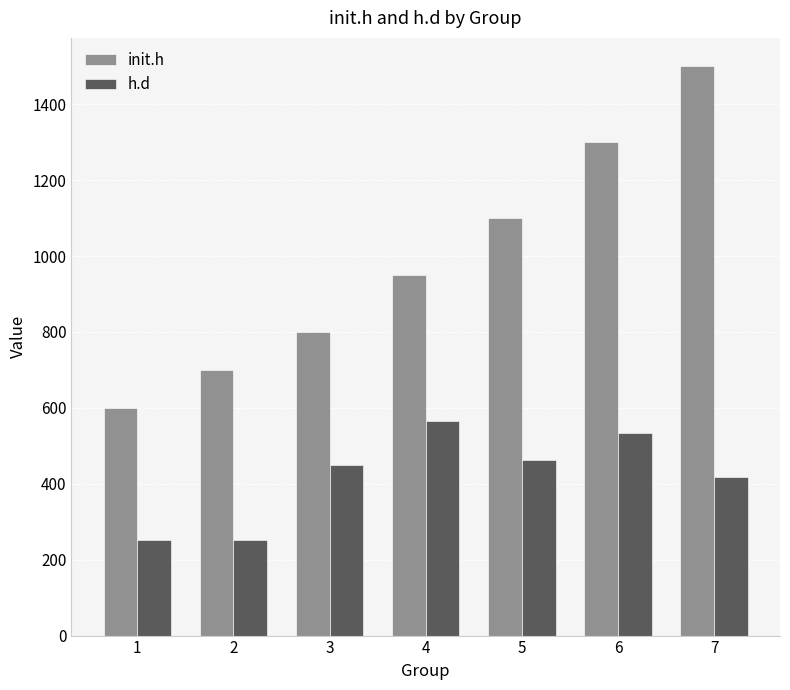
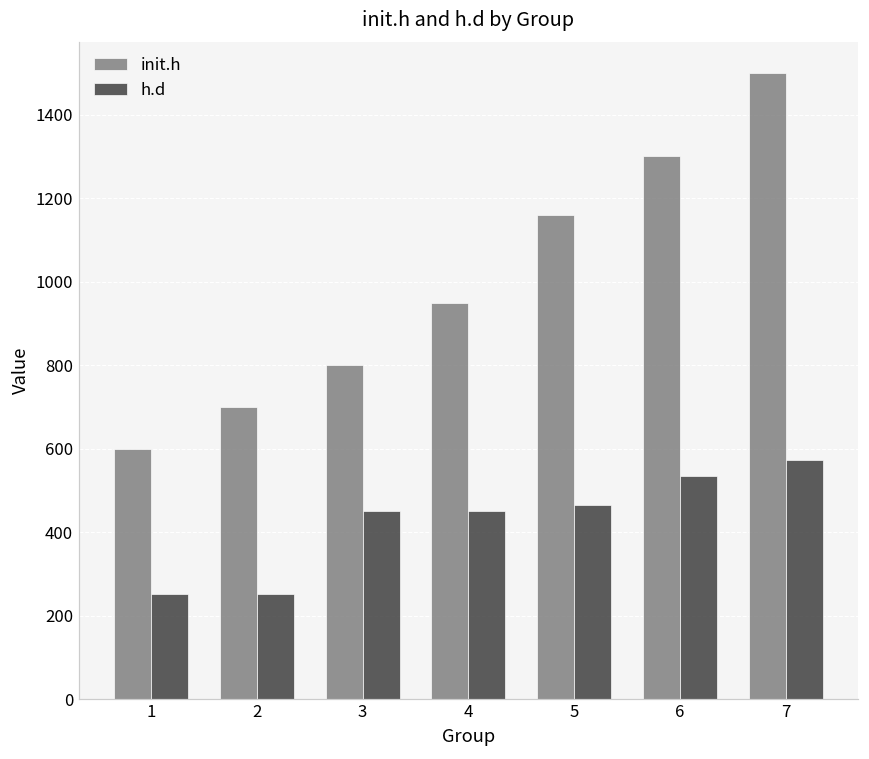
h.d, 4: 570 -> 450
init.h, 5: 1100 -> 1160
h.d, 7: 420 -> 570
